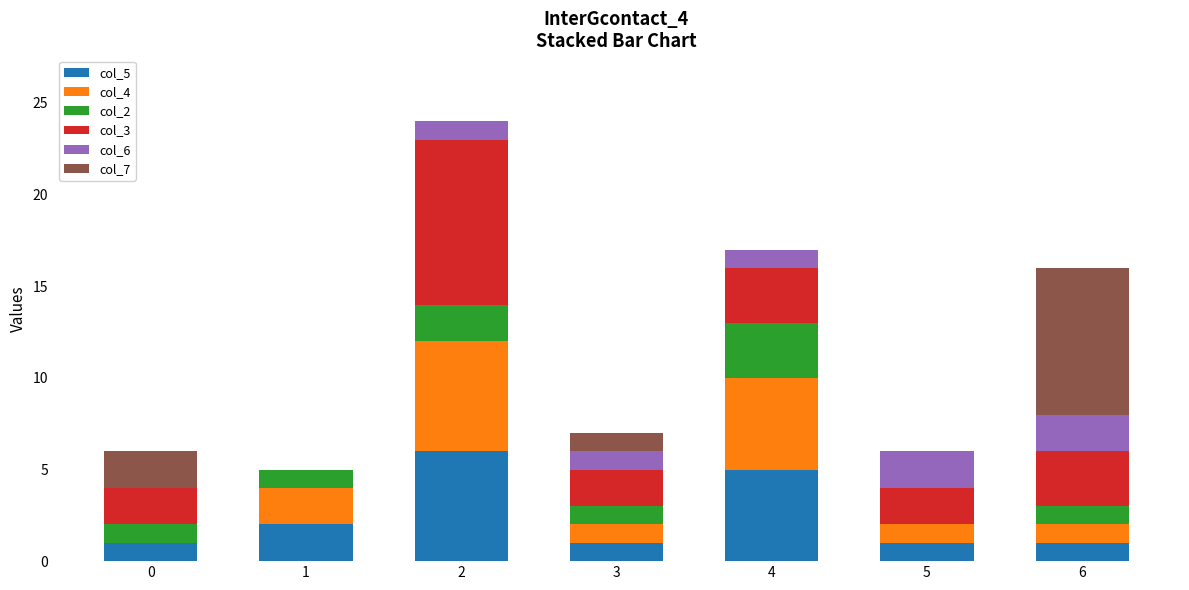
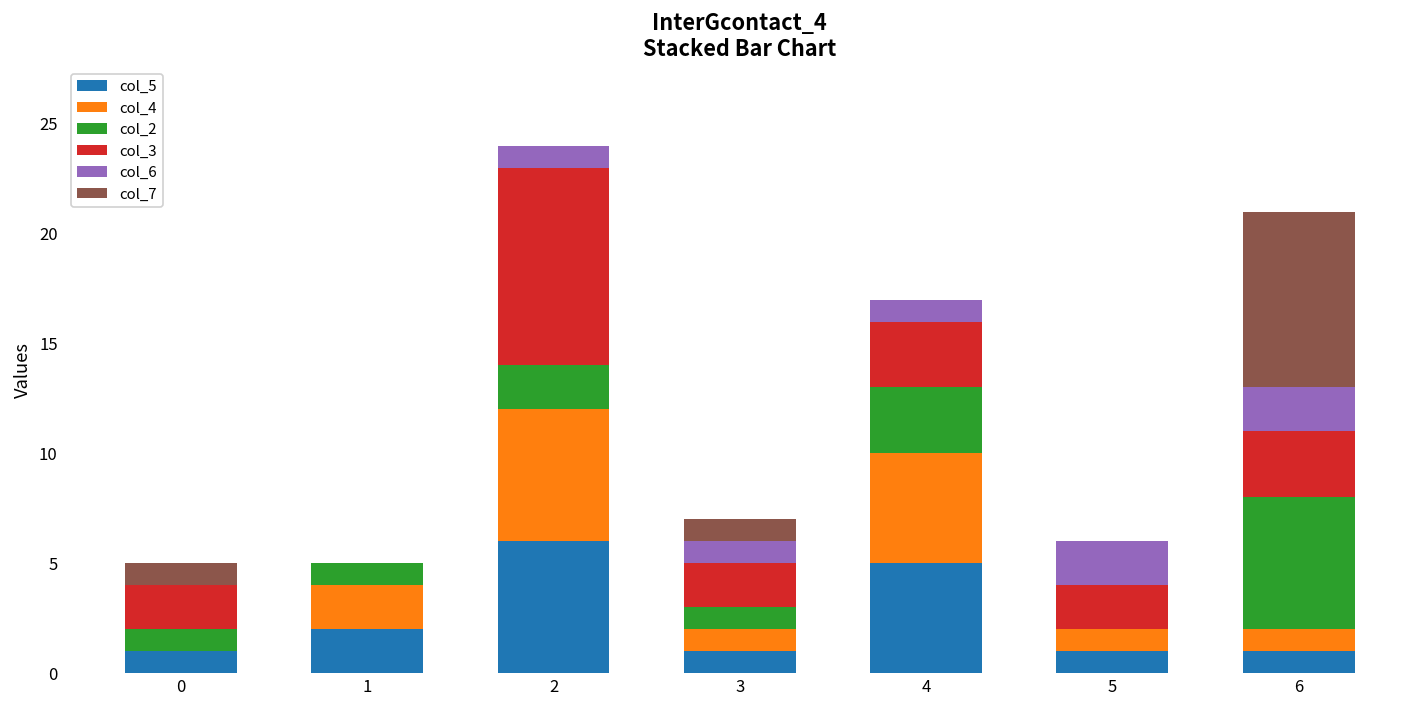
col_7, 0: 2 -> 1
col_2, 6: 1 -> 6
